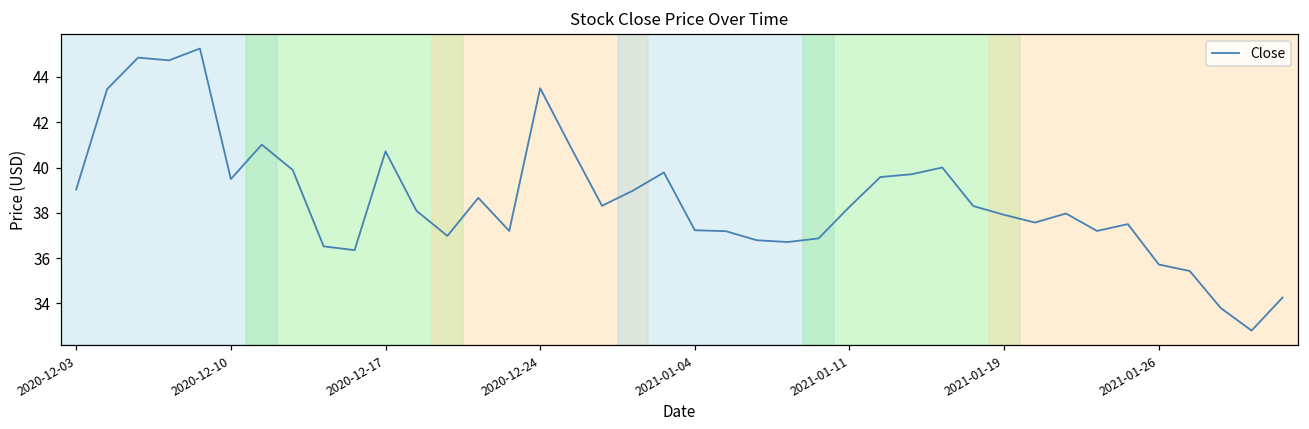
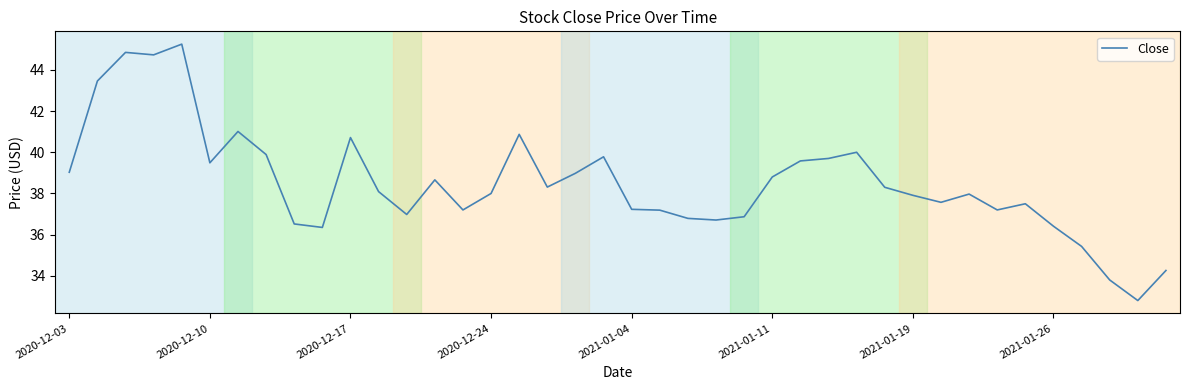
2020-12-24: 43.5 -> 38.0
2021-01-11: 38.3 -> 38.8
2021-01-26: 35.7 -> 36.4
